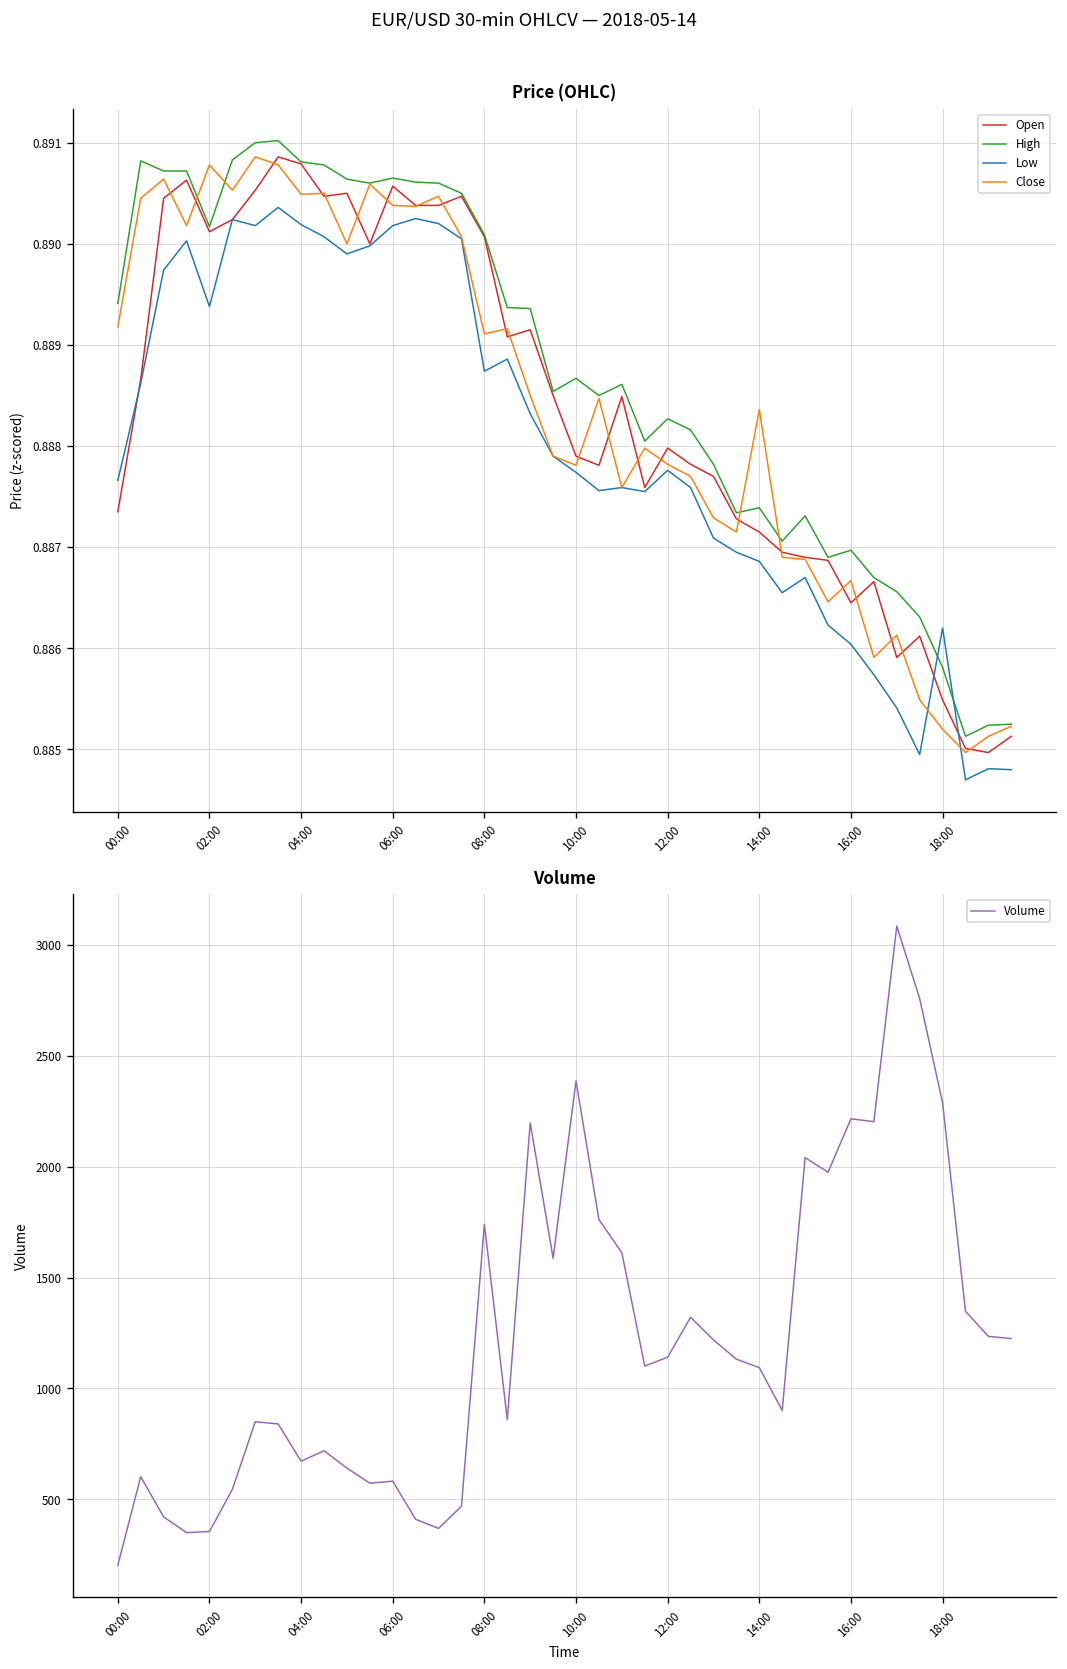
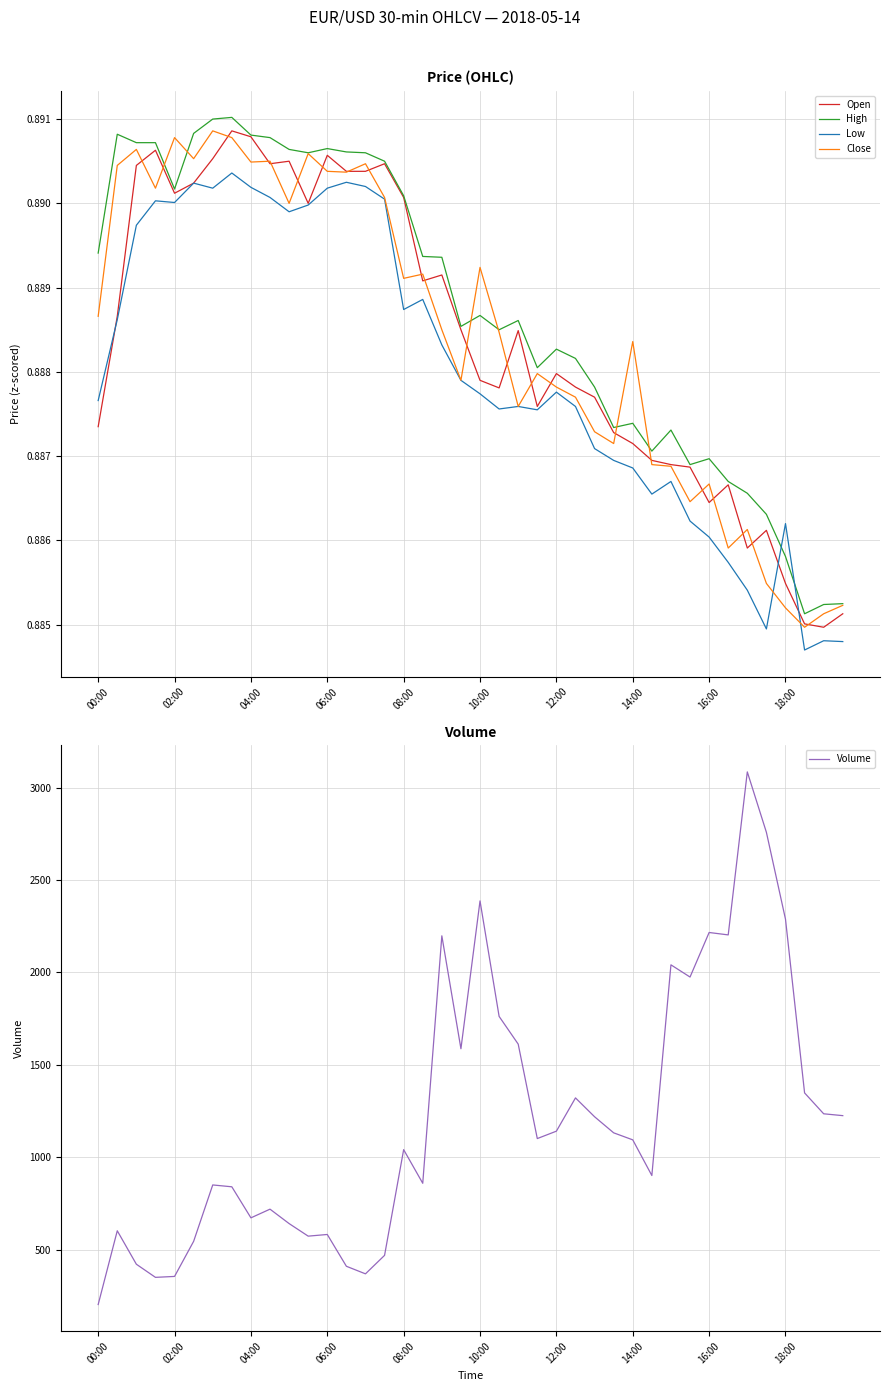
Price (OHLC), Close, 00:00: 0.8892 -> 0.8887
Price (OHLC), Low, 02:00: 0.8894 -> 0.8900
Price (OHLC), Close, 10:00: 0.8878 -> 0.8892
Volume, 08:00: 1740 -> 1040
